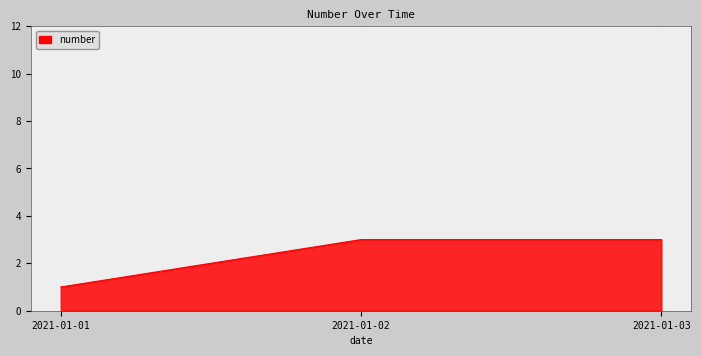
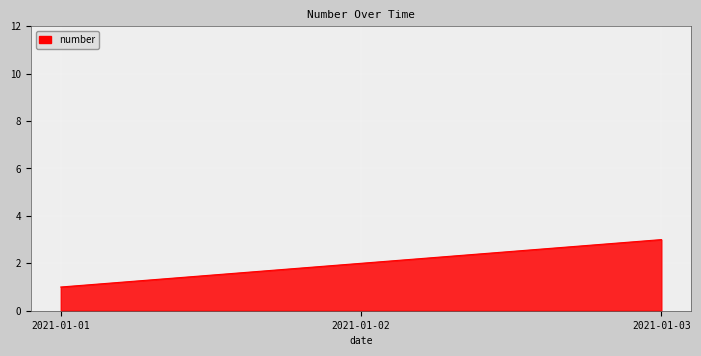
2021-01-02: 3 -> 2
